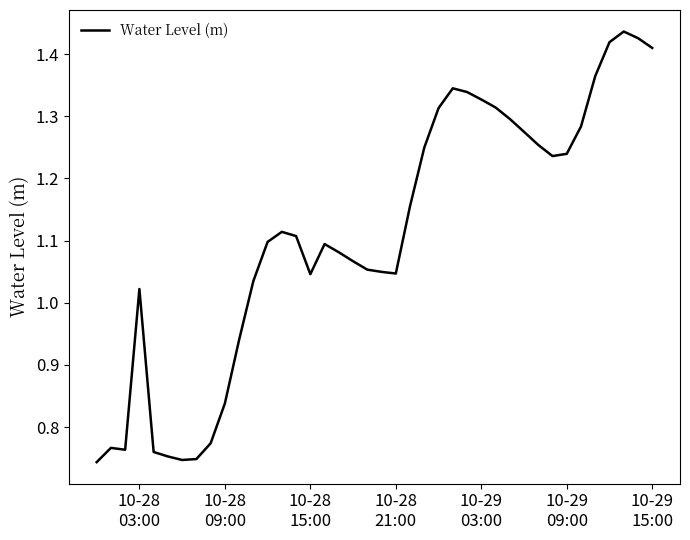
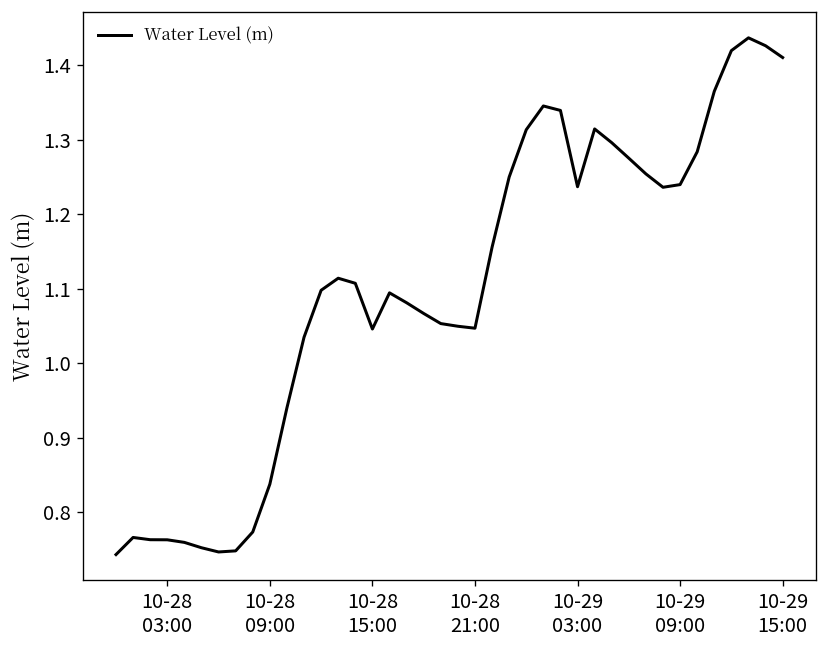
10-28 03:00: 1.02 -> 0.76
10-29 03:00: 1.33 -> 1.24
